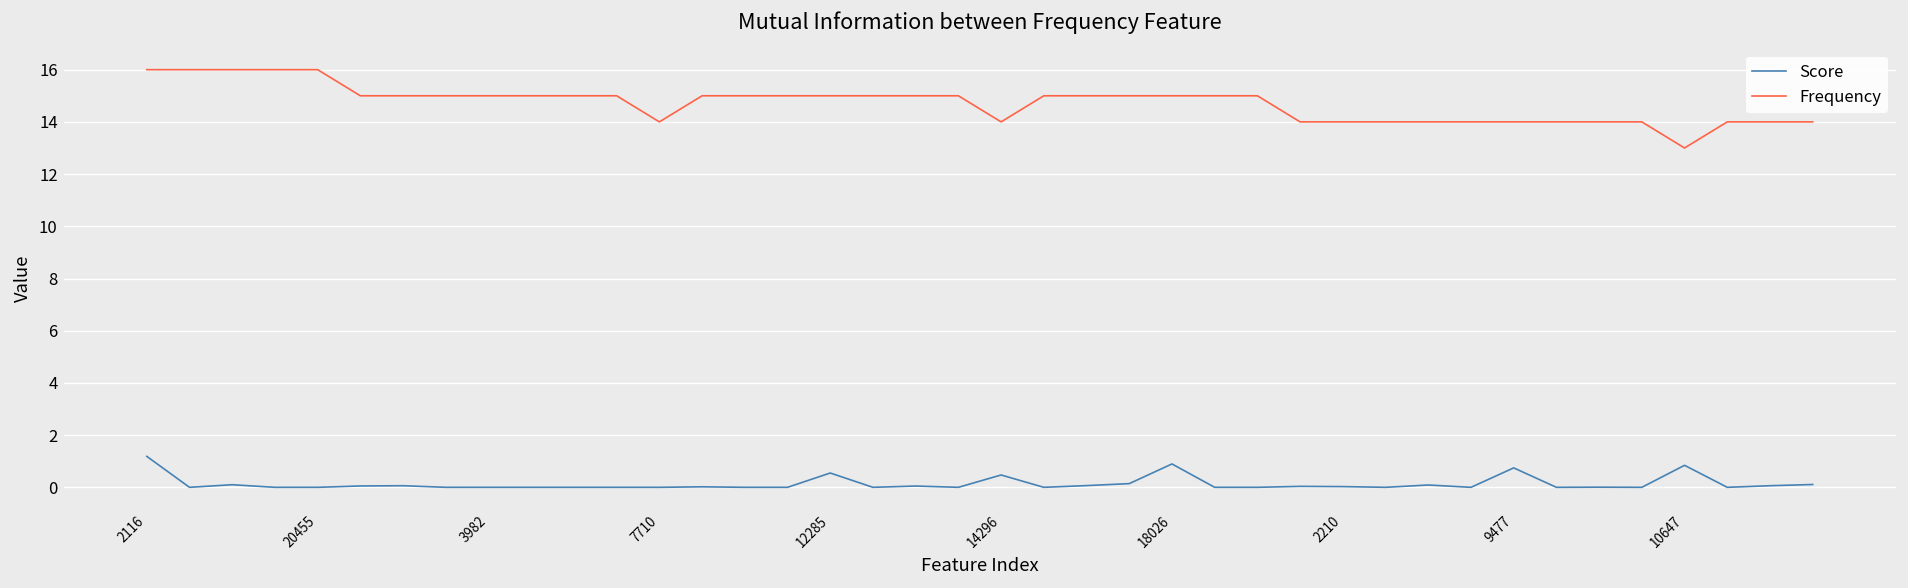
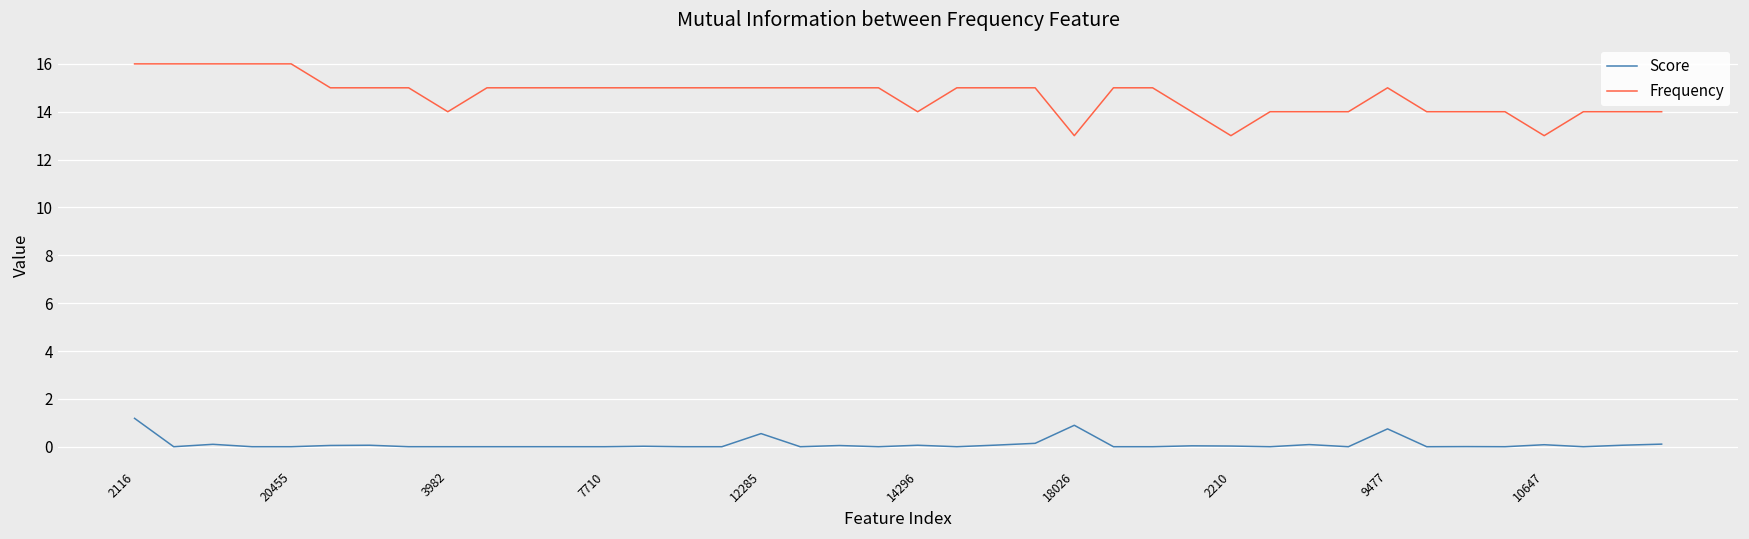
Frequency, 3982: 15 -> 14
Frequency, 7710: 14 -> 15
Score, 14296: 0.5 -> 0.1
Frequency, 18026: 15 -> 13
Frequency, 2210: 14 -> 13
Frequency, 9477: 14 -> 15
Score, 10647: 0.8 -> 0.1
